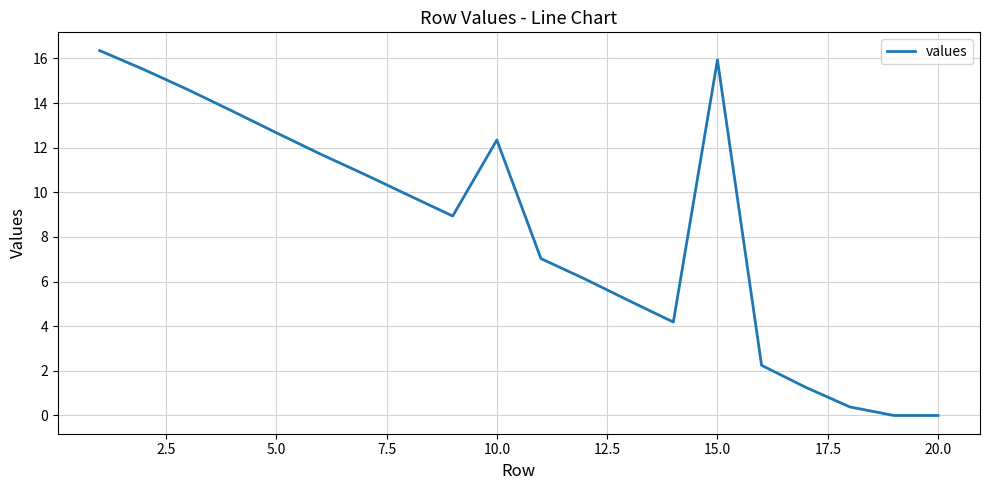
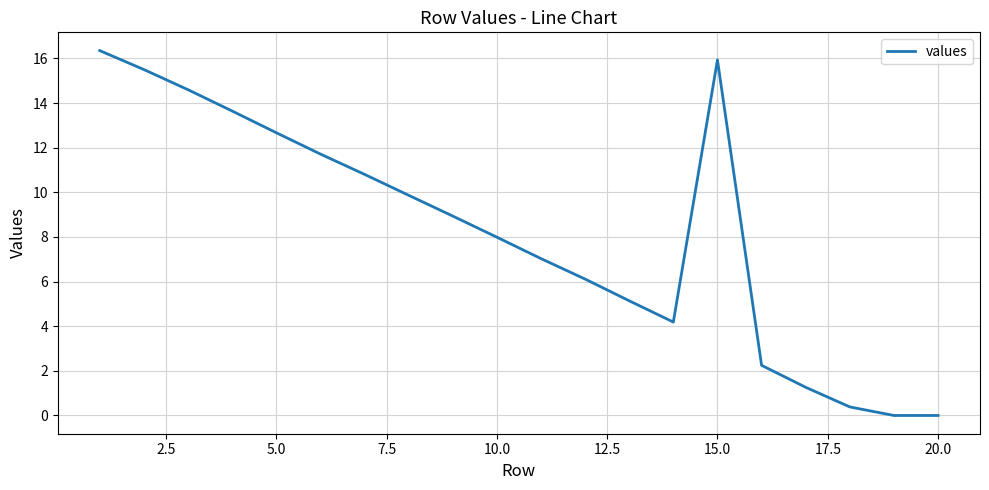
10.0: 12.3 -> 8.0
